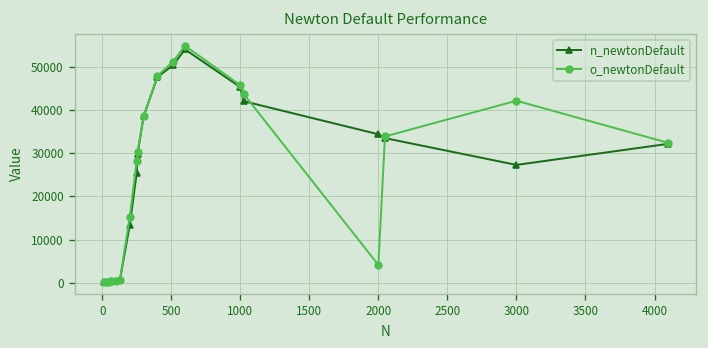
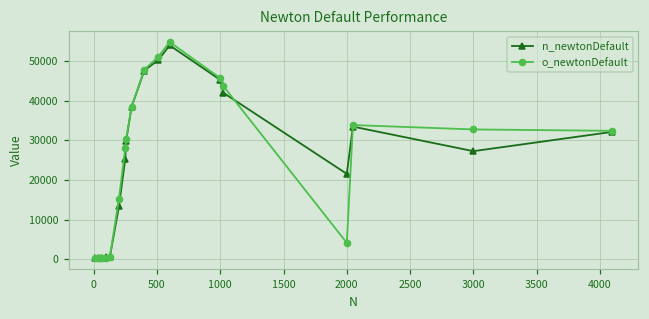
n_newtonDefault, 2000: 34000 -> 22000
o_newtonDefault, 3000: 42000 -> 33000
